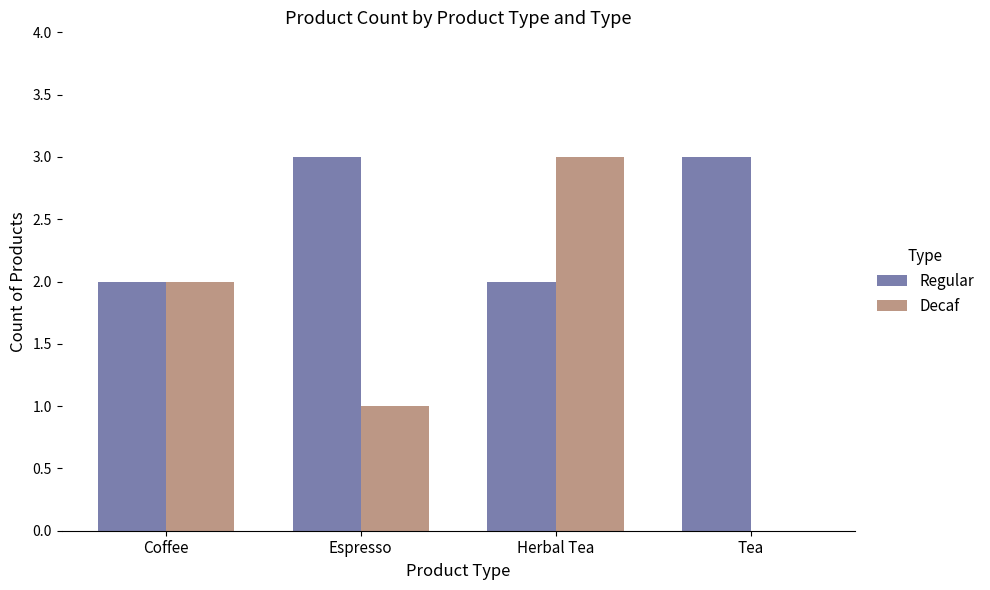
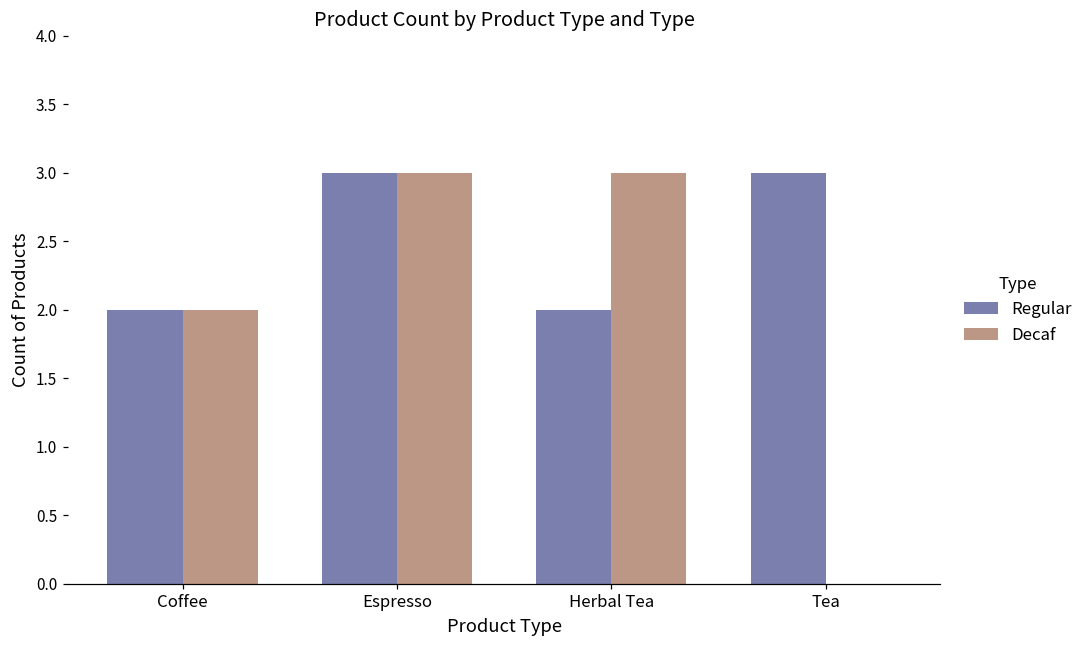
Decaf, Espresso: 1 -> 3
